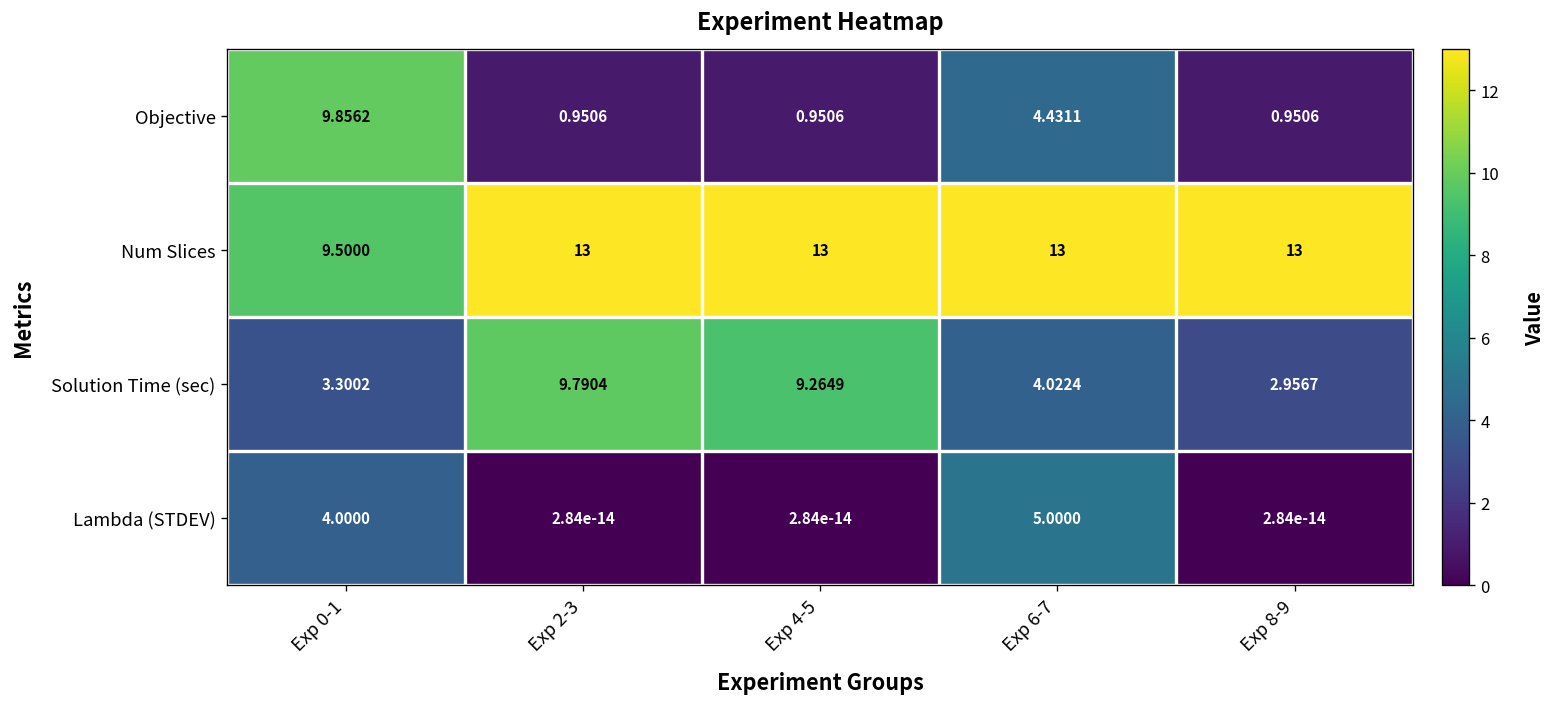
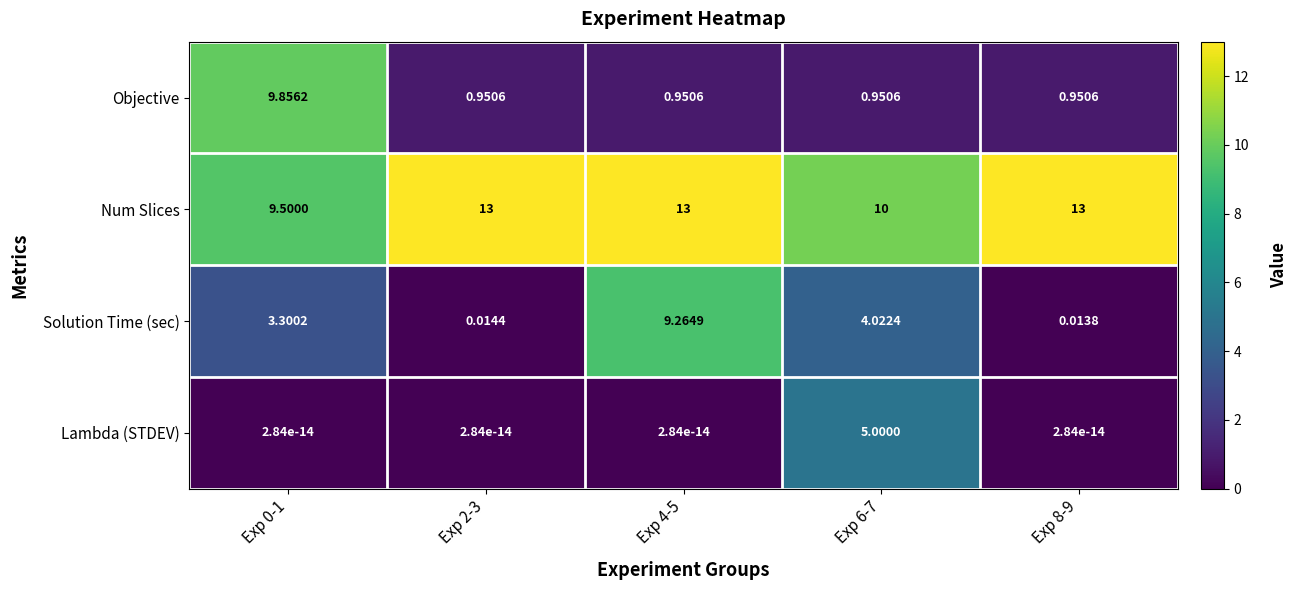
Objective, Exp 6-7: 4.4311 -> 0.9506
Num Slices, Exp 6-7: 13 -> 10
Solution Time (sec), Exp 2-3: 9.7904 -> 0.0144
Solution Time (sec), Exp 8-9: 2.9567 -> 0.0138
Lambda (STDEV), Exp 0-1: 4.0000 -> 2.84e-14
